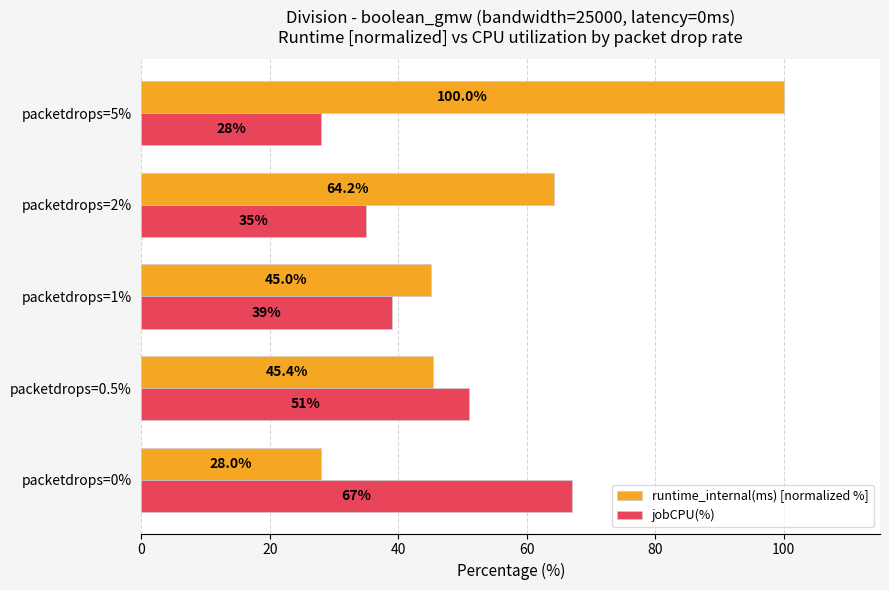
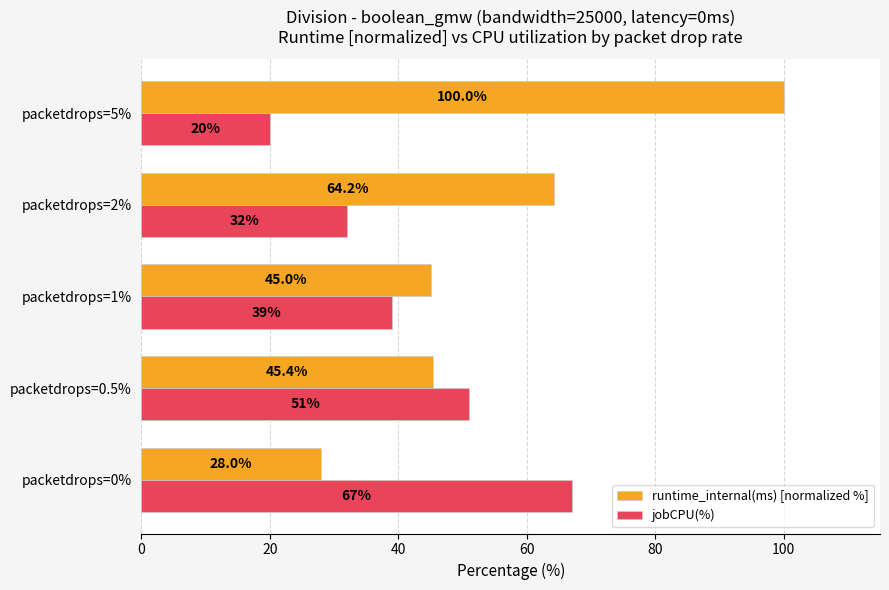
jobCPU(%), packetdrops=5%: 28% -> 20%
jobCPU(%), packetdrops=2%: 35% -> 32%
